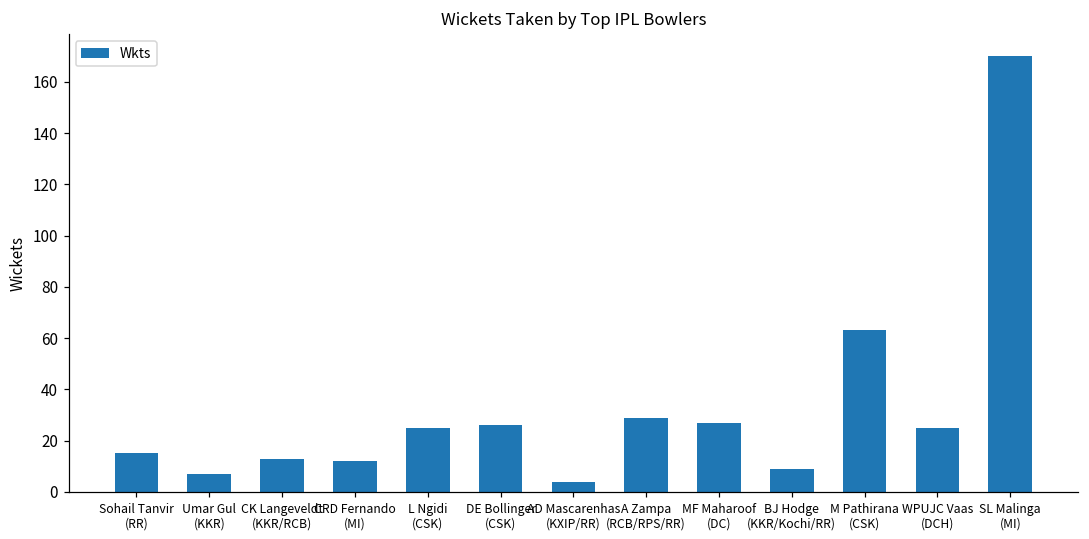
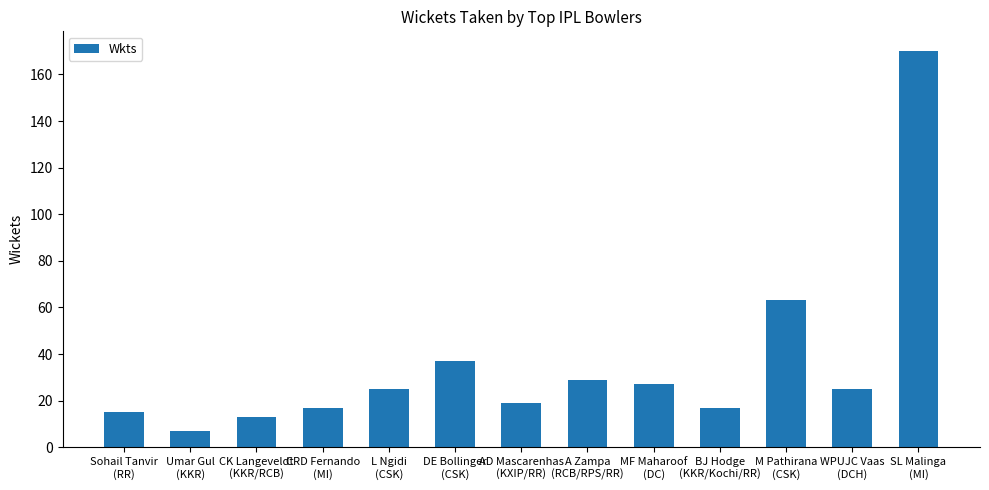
CRD Fernando (MI): 12 -> 17
DE Bollinger (CSK): 26 -> 37
AD Mascarenhas (KXIP/RR): 4 -> 19
BJ Hodge (KKR/Kochi/RR): 9 -> 17
